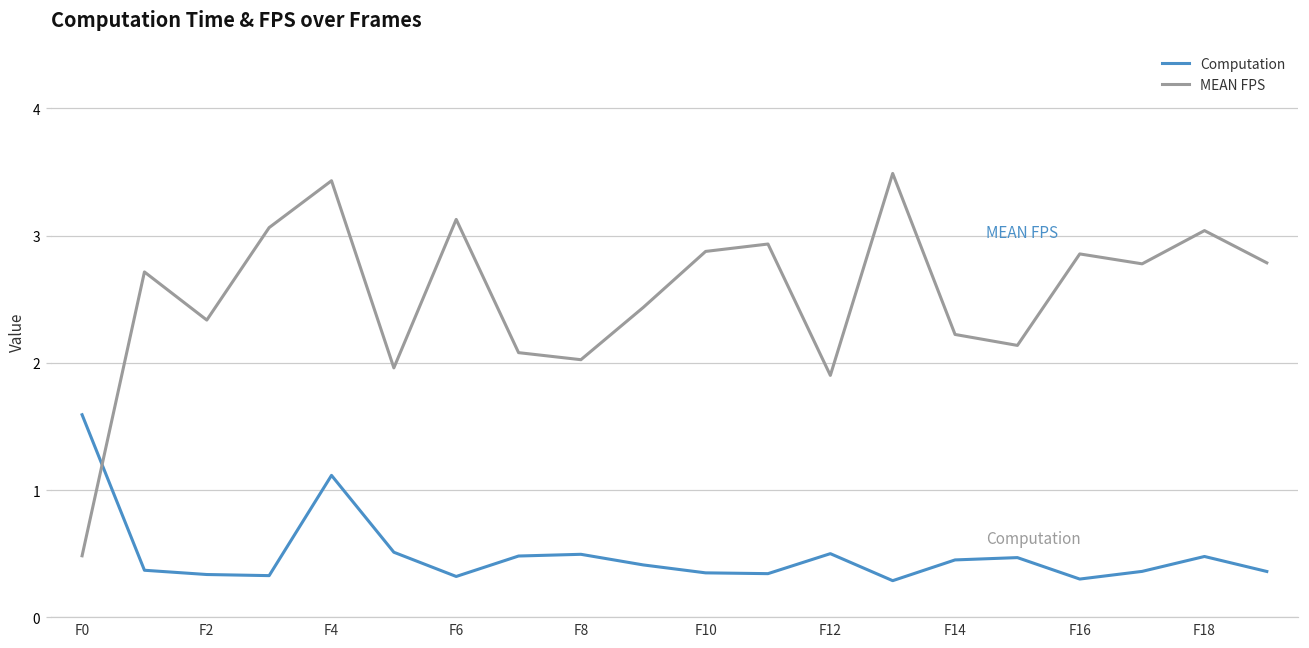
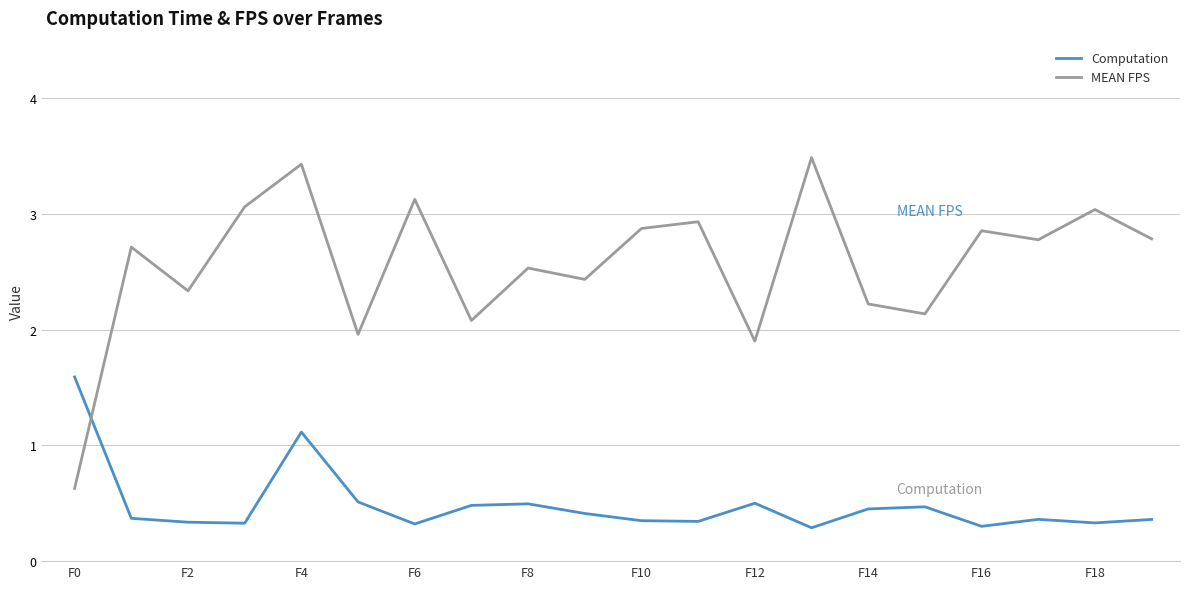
MEAN FPS, F0: 0.48 -> 0.63
MEAN FPS, F8: 2.03 -> 2.53
Computation, F18: 0.48 -> 0.33
